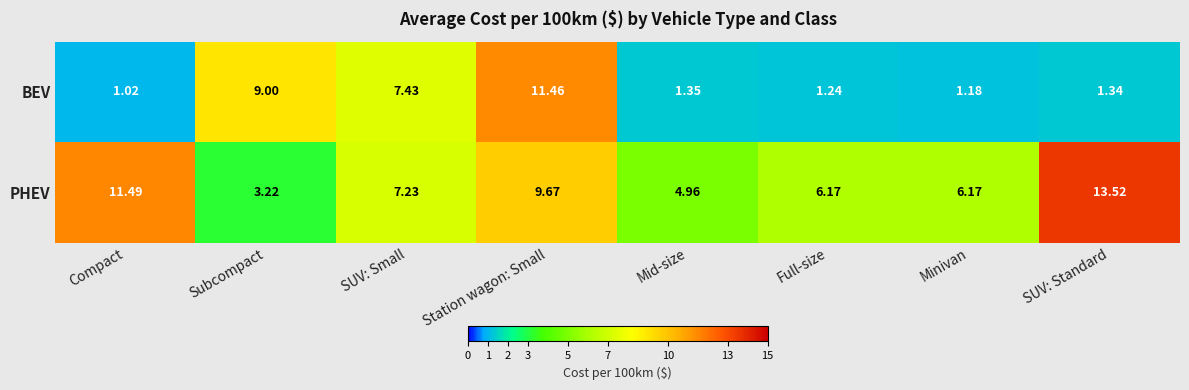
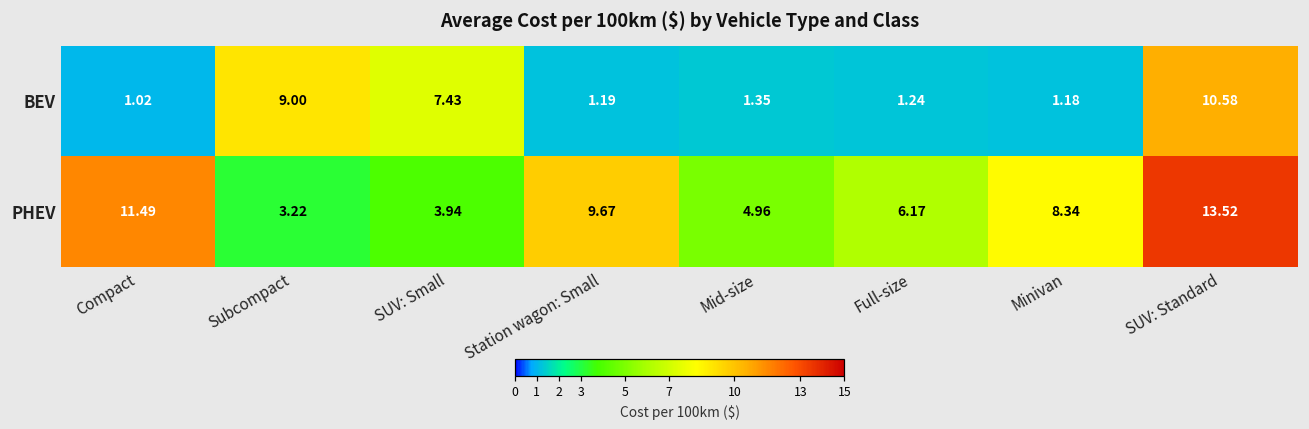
BEV, Station wagon: Small: 11.46 -> 1.19
BEV, SUV: Standard: 1.34 -> 10.58
PHEV, SUV: Small: 7.23 -> 3.94
PHEV, Minivan: 6.17 -> 8.34
